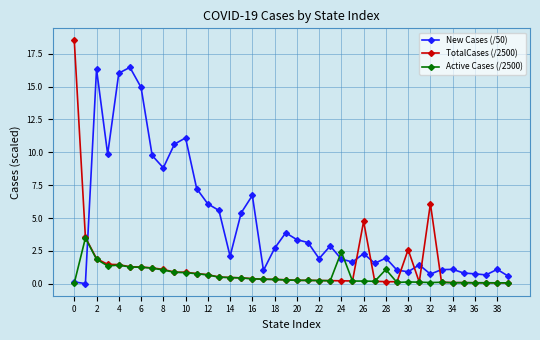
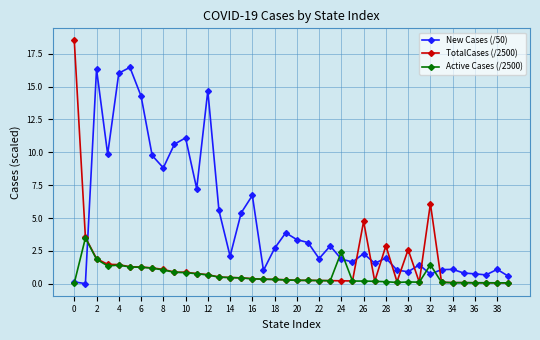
New Cases (/50), 6: 14.9 -> 14.3
New Cases (/50), 12: 6.1 -> 14.7
TotalCases (/2500), 28: 0.2 -> 2.9
Active Cases (/2500), 28: 1.1 -> 0.2
Active Cases (/2500), 32: 0.1 -> 1.4
